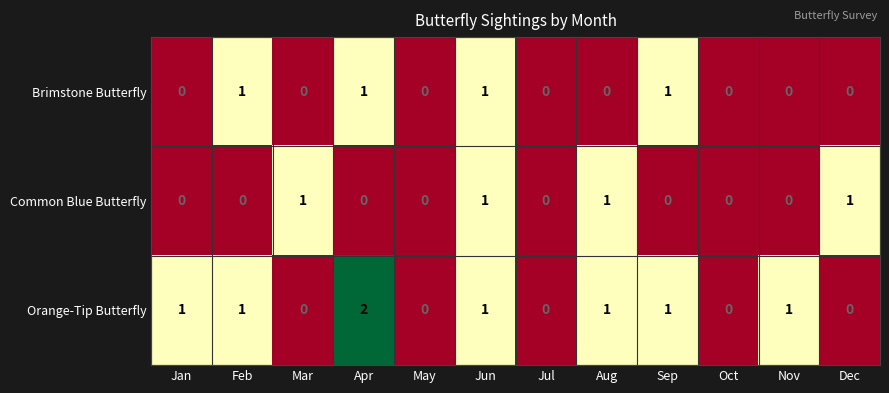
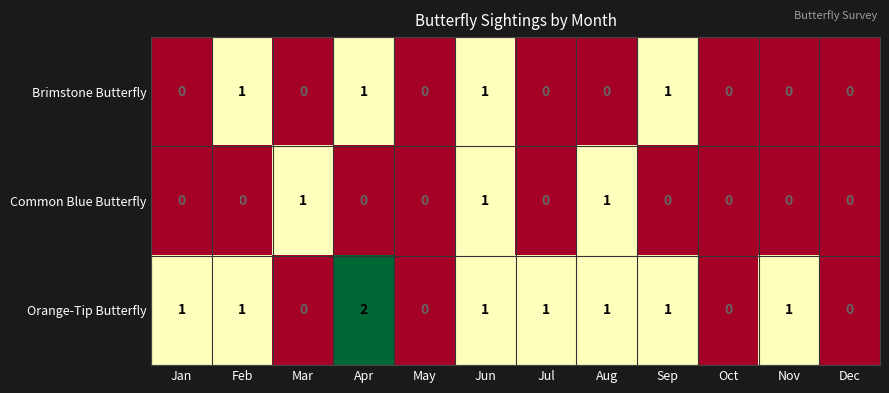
Common Blue Butterfly, Dec: 1 -> 0
Orange-Tip Butterfly, Jul: 0 -> 1
